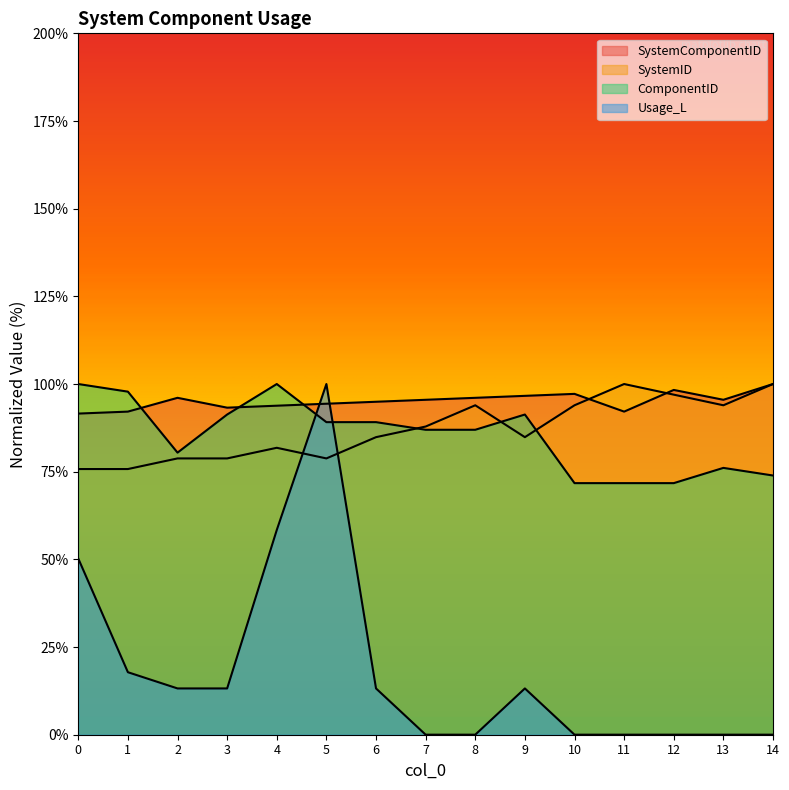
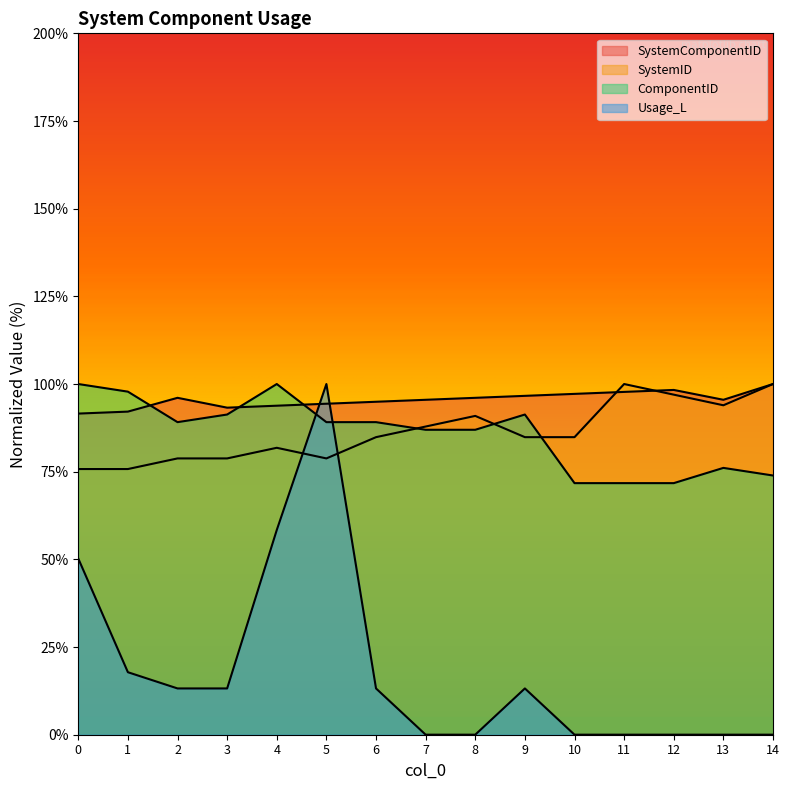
ComponentID, 2: 80% -> 89%
SystemID, 8: 94% -> 91%
SystemID, 10: 94% -> 85%
SystemComponentID, 11: 92% -> 98%
